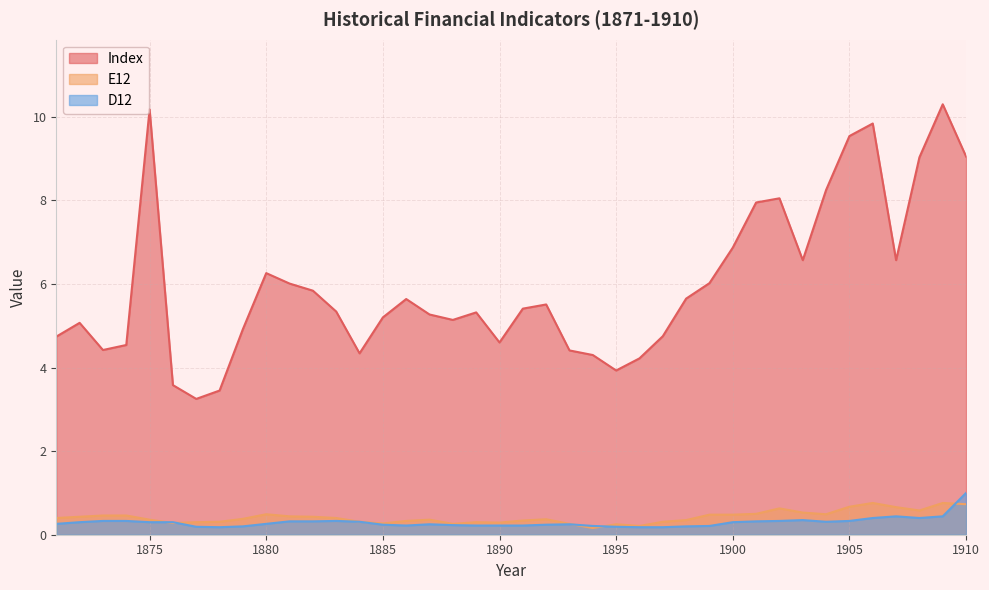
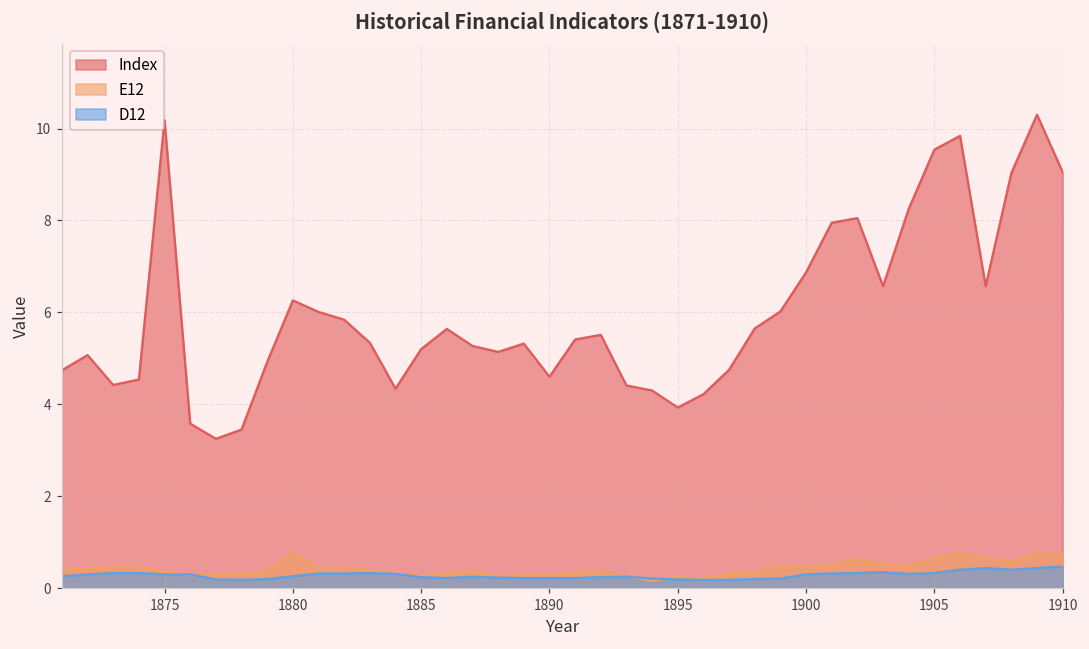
E12, 1880: 0.5 -> 0.8
D12, 1910: 1.0 -> 0.5
